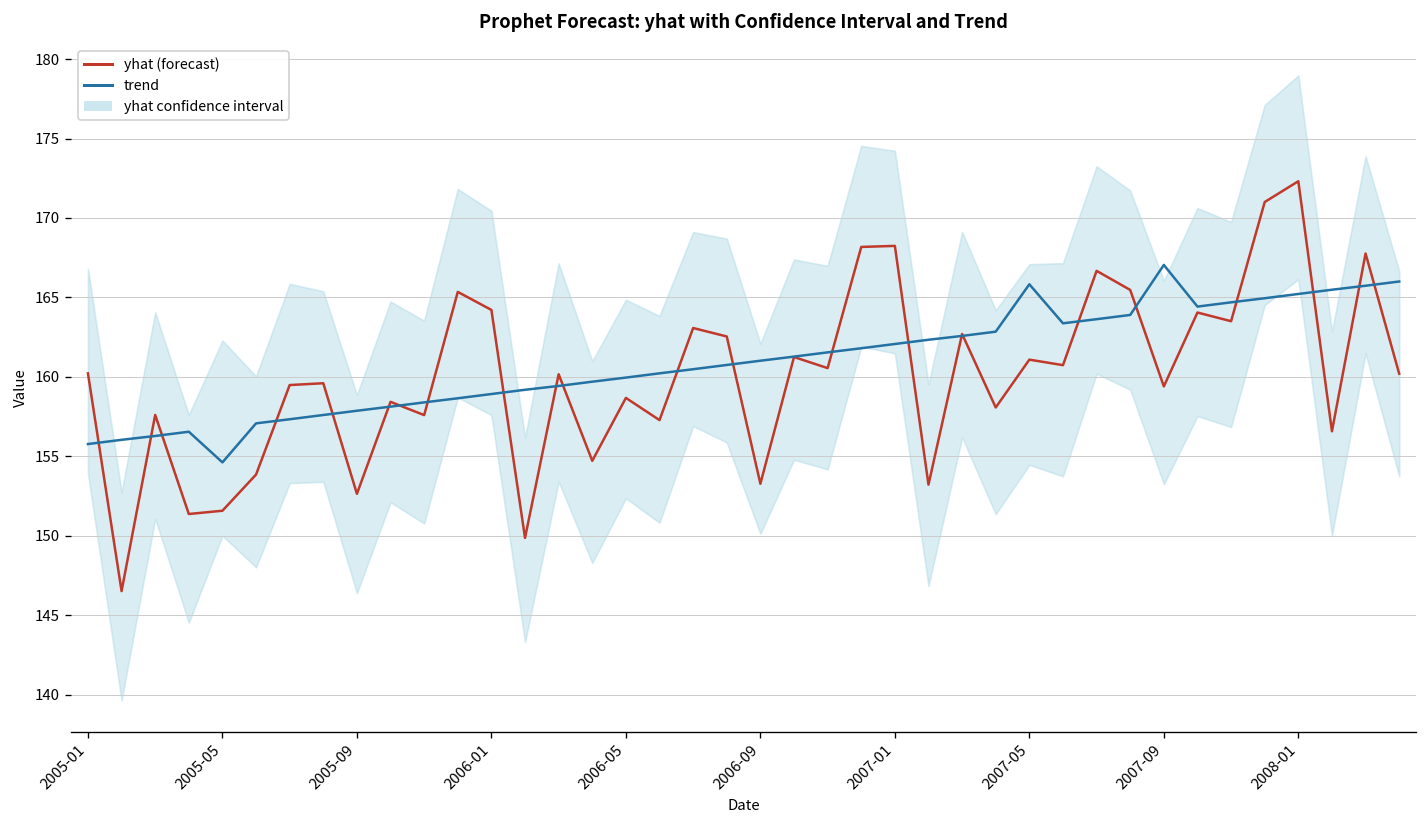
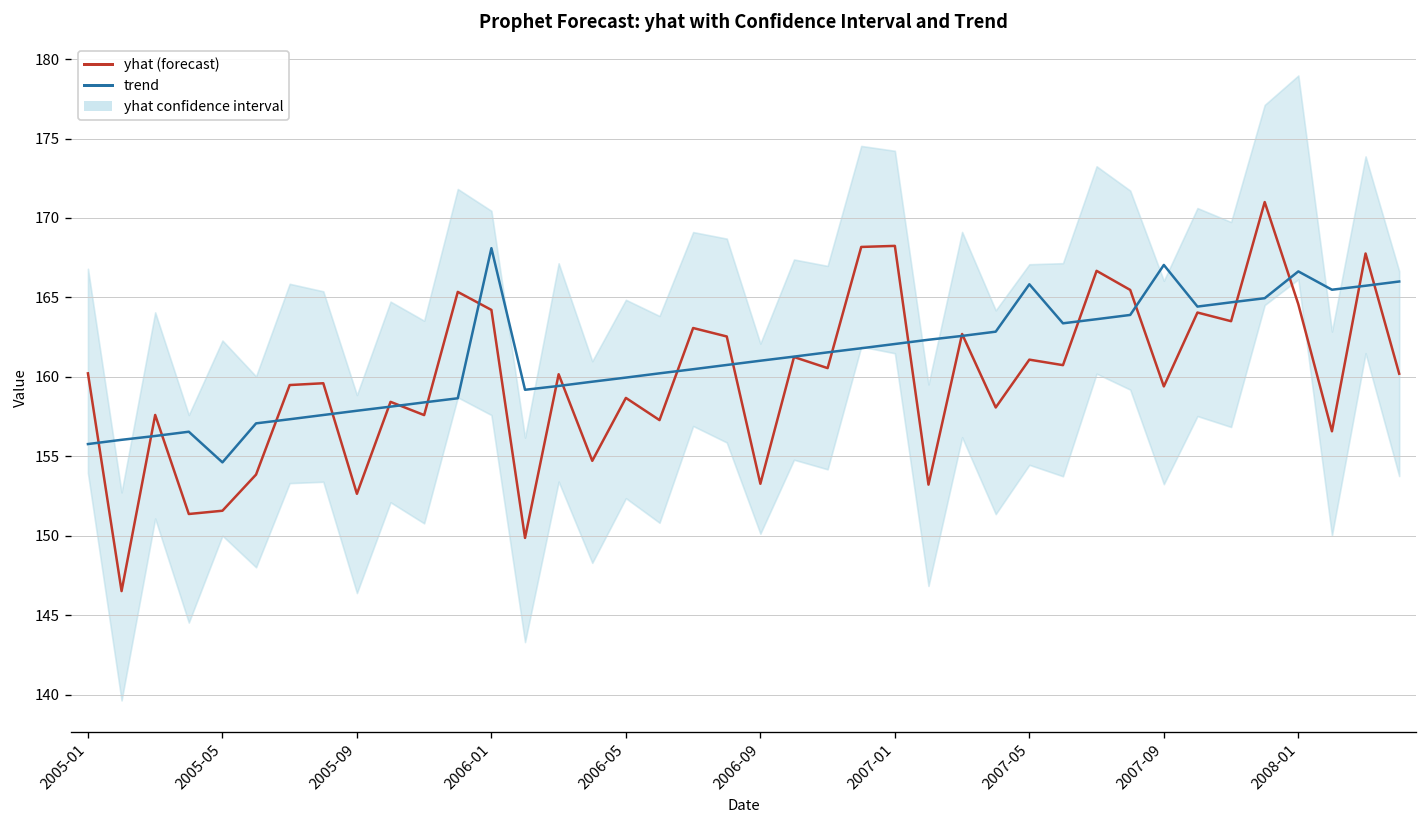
trend, 2006-01: 158.9 -> 168.1
yhat (forecast), 2008-01: 172.3 -> 164.6
trend, 2008-01: 165.2 -> 166.6
